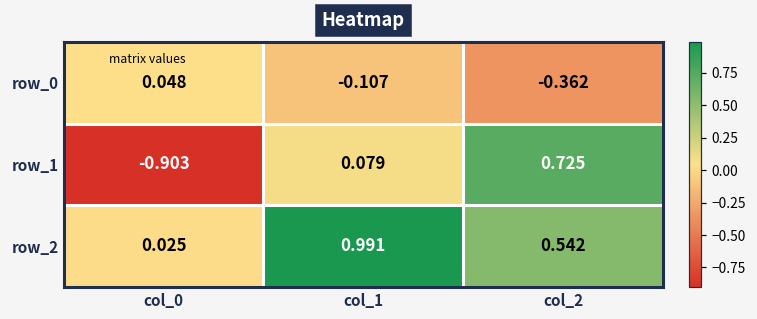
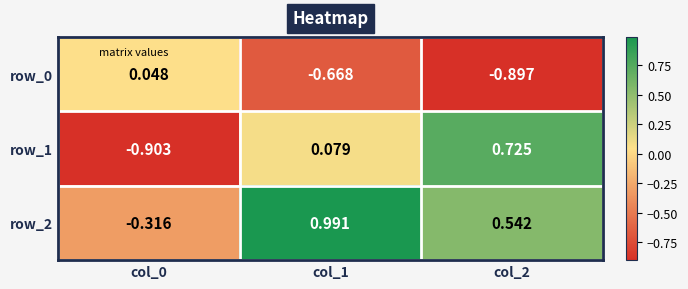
row_0, col_1: -0.107 -> -0.668
row_0, col_2: -0.362 -> -0.897
row_2, col_0: 0.025 -> -0.316
